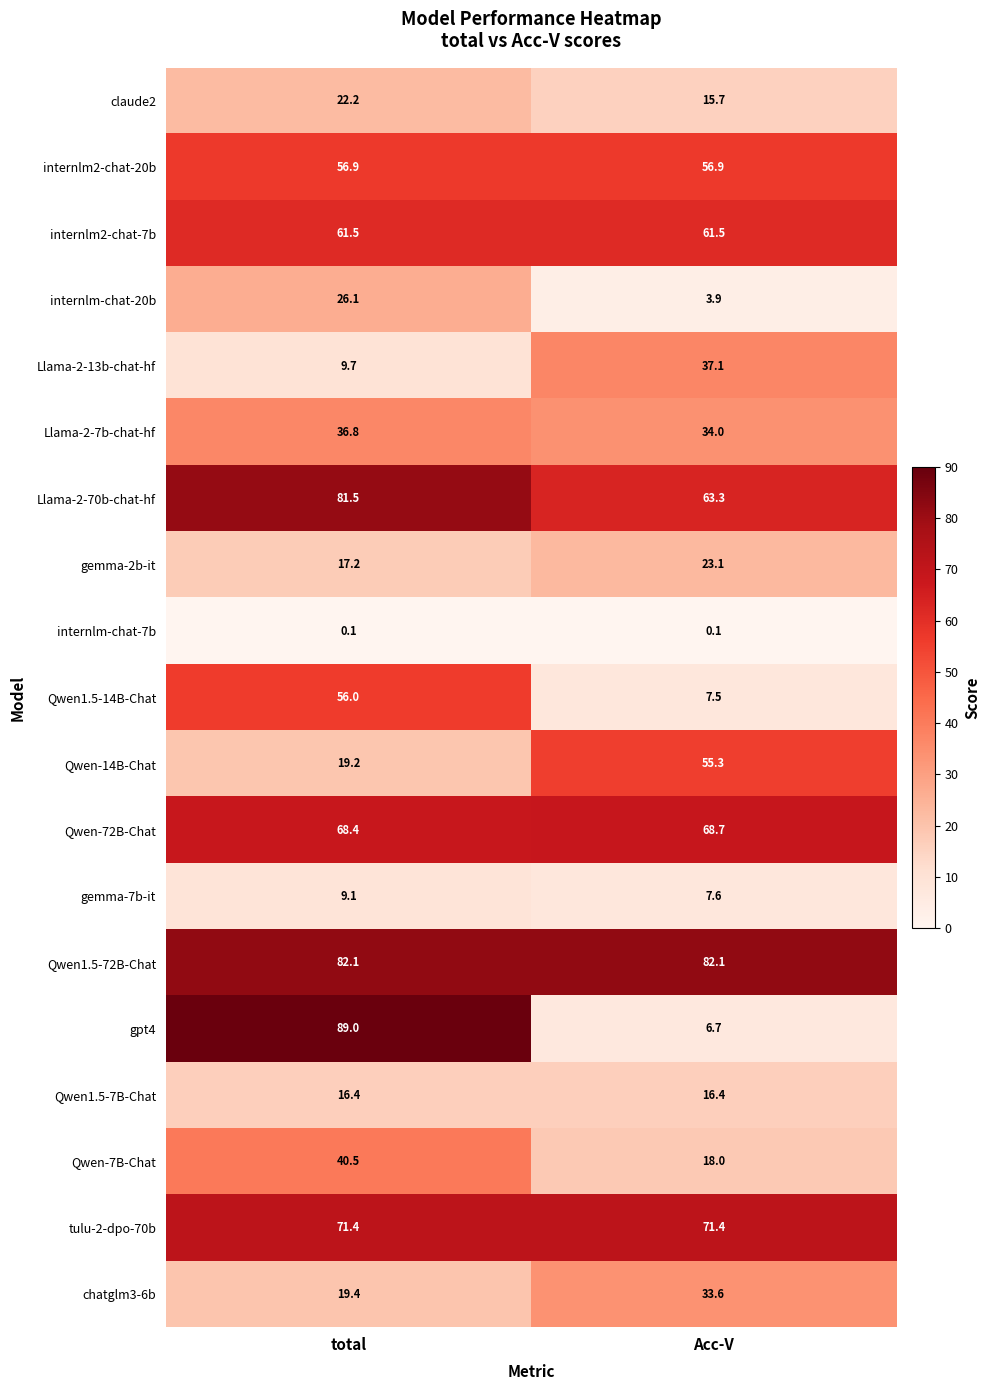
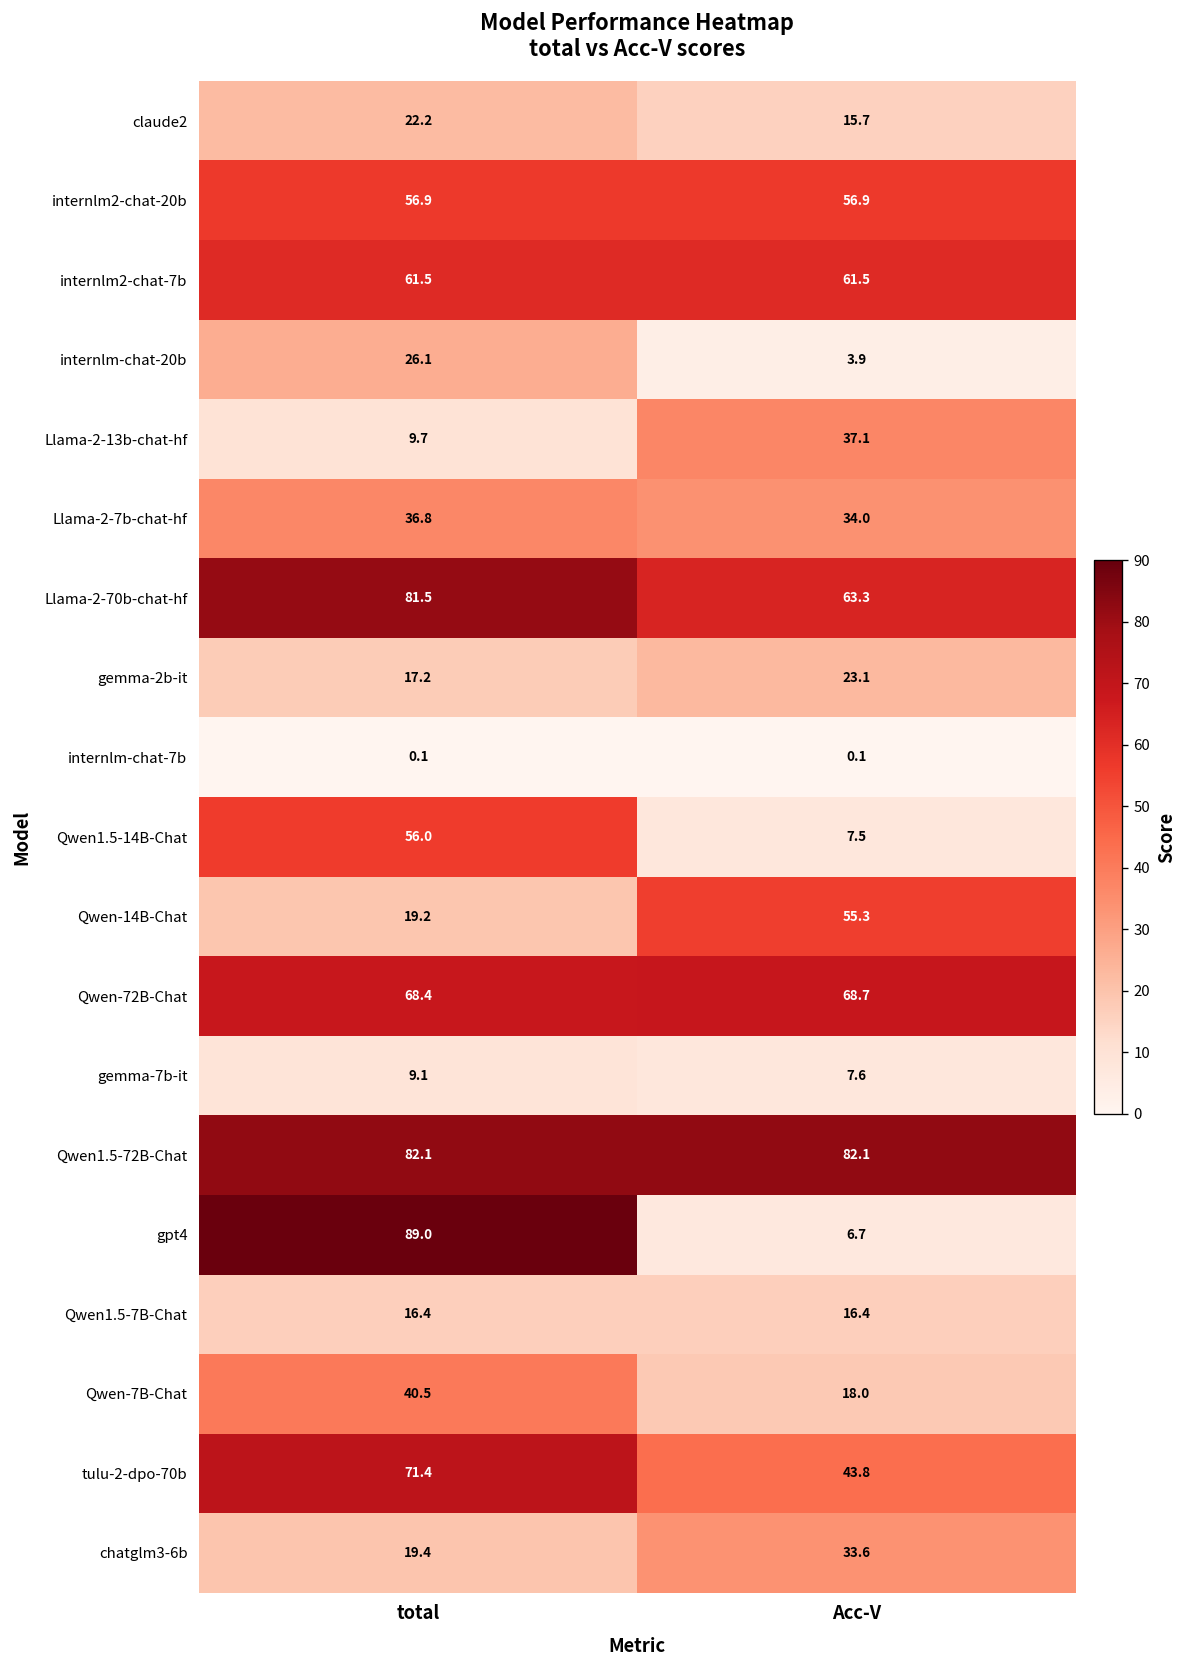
tulu-2-dpo-70b, Acc-V: 71.4 -> 43.8
